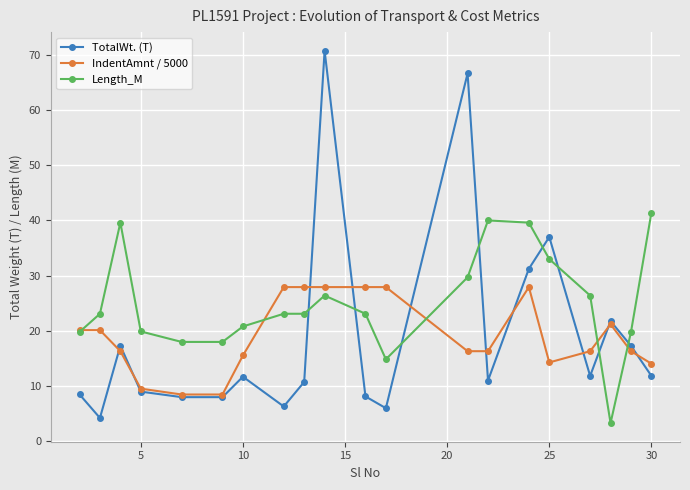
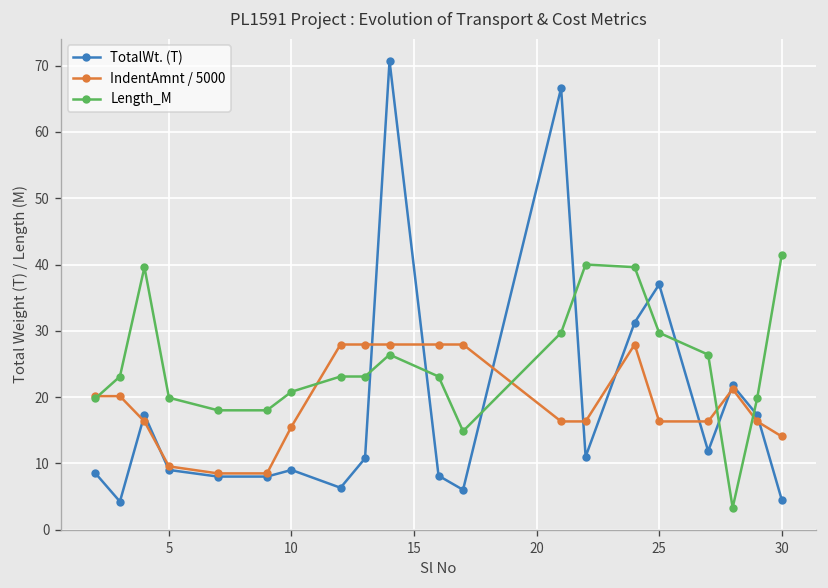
TotalWt. (T), 10: 12 -> 9
IndentAmnt / 5000, 25: 14 -> 16
Length_M, 25: 33 -> 30
TotalWt. (T), 30: 12 -> 5
